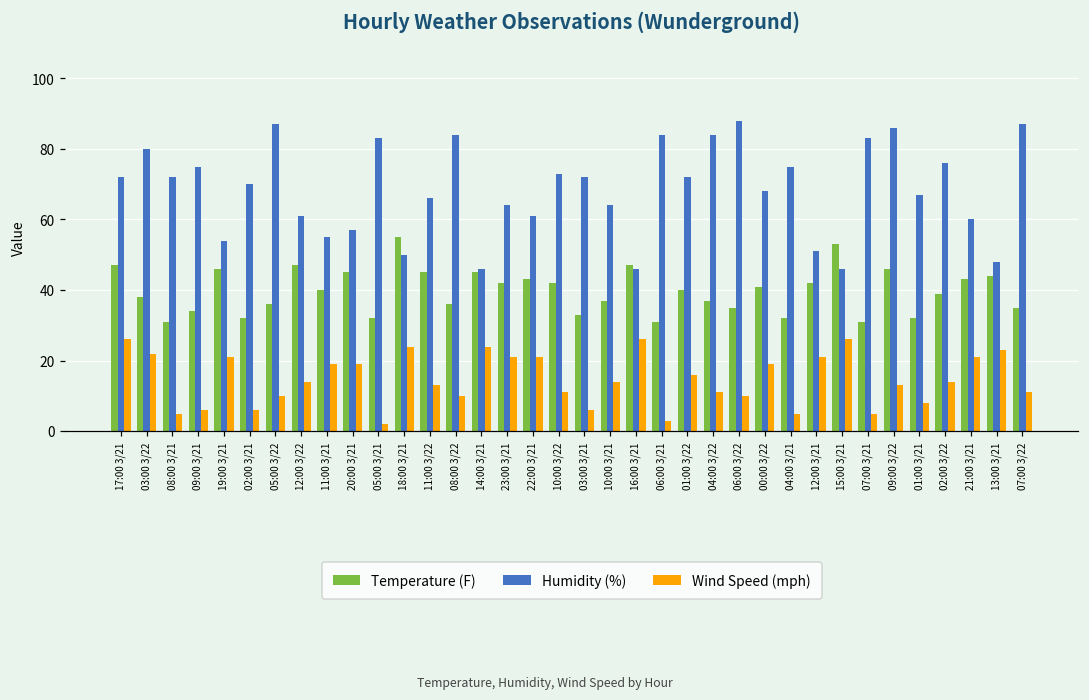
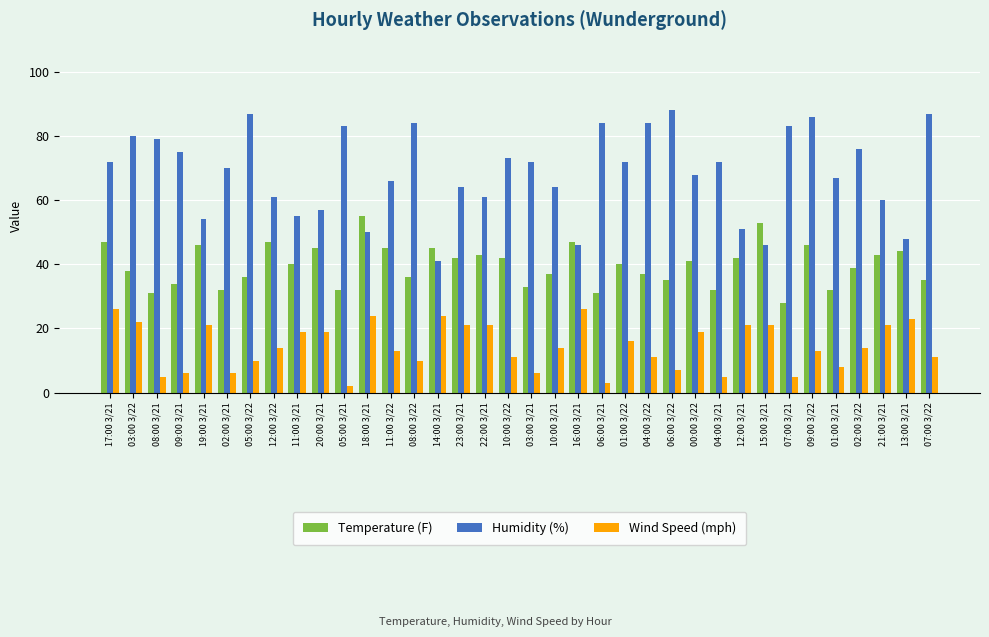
Humidity (%), 08:00 3/21: 72 -> 79
Humidity (%), 14:00 3/21: 46 -> 41
Wind Speed (mph), 06:00 3/22: 10 -> 7
Humidity (%), 04:00 3/21: 75 -> 72
Wind Speed (mph), 15:00 3/21: 26 -> 21
Temperature (F), 07:00 3/21: 31 -> 28
